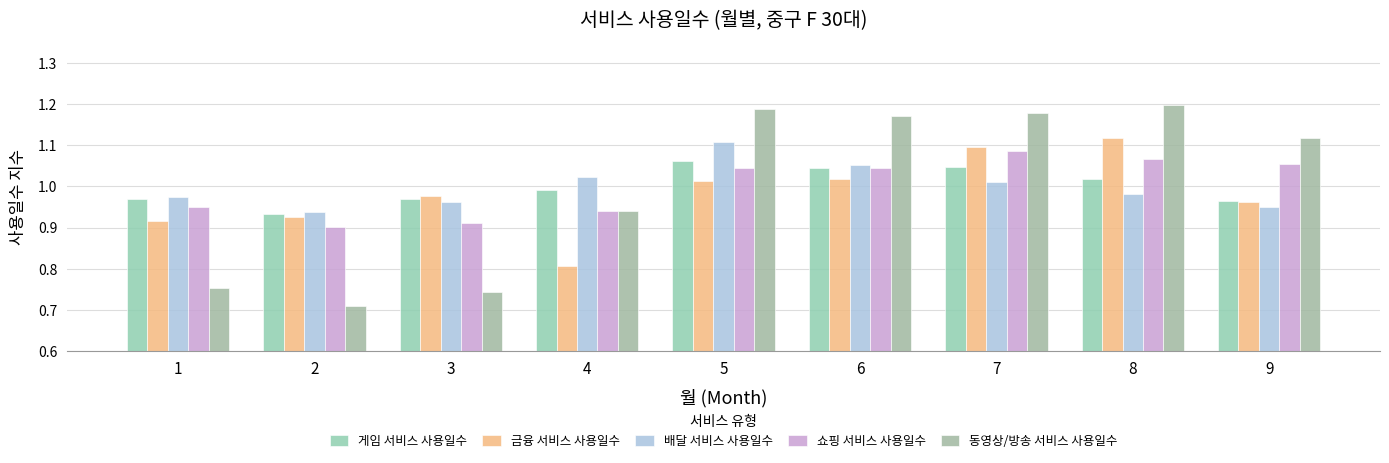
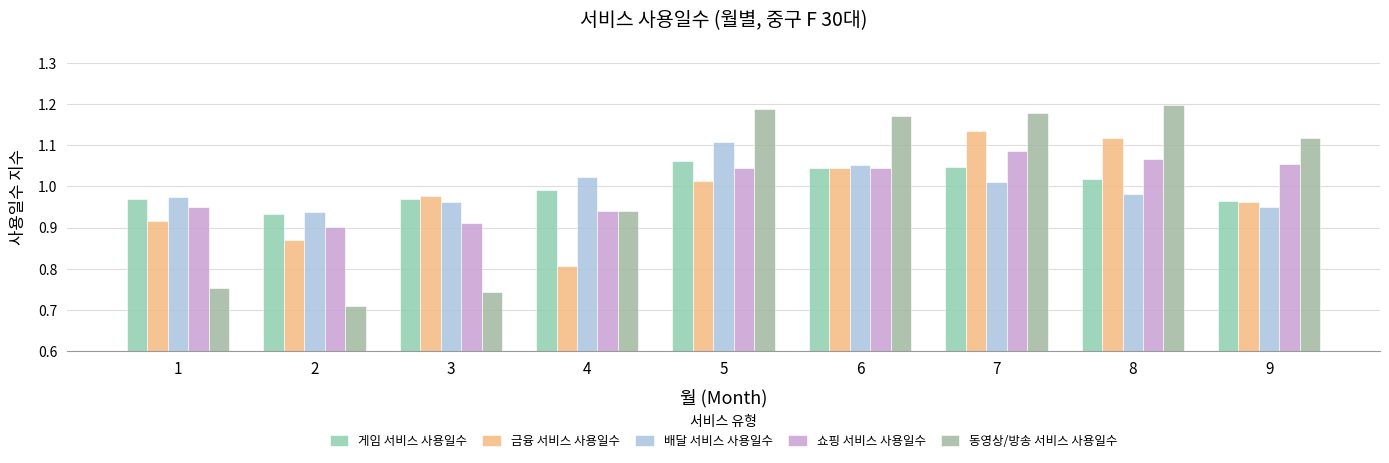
금융 서비스 사용일수, 2: 0.92 -> 0.87
금융 서비스 사용일수, 6: 1.02 -> 1.05
금융 서비스 사용일수, 7: 1.10 -> 1.14
